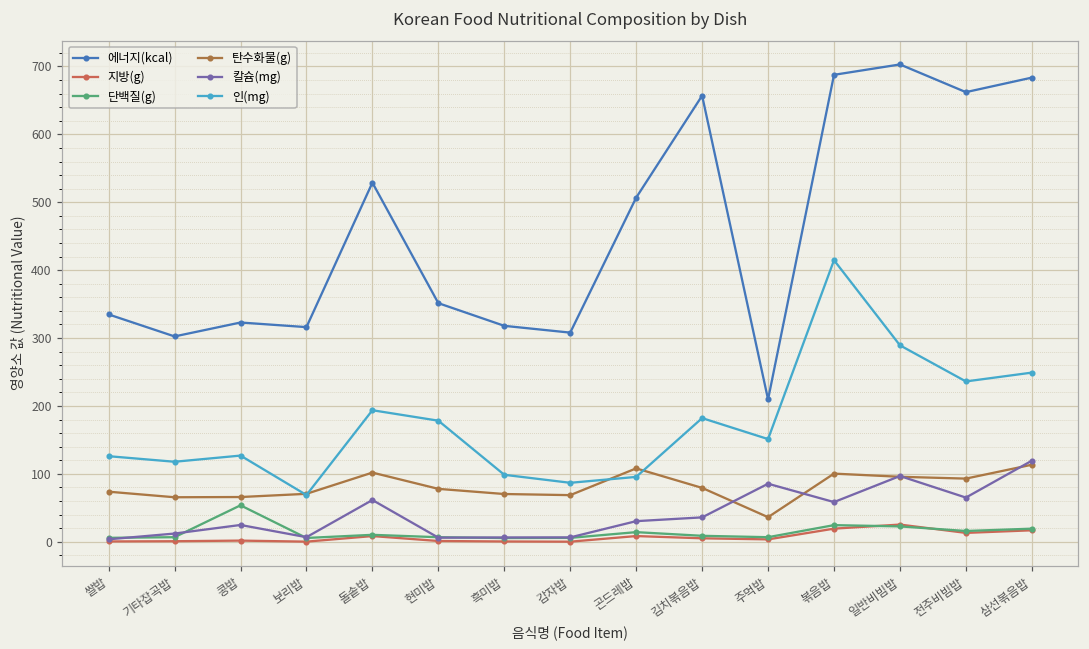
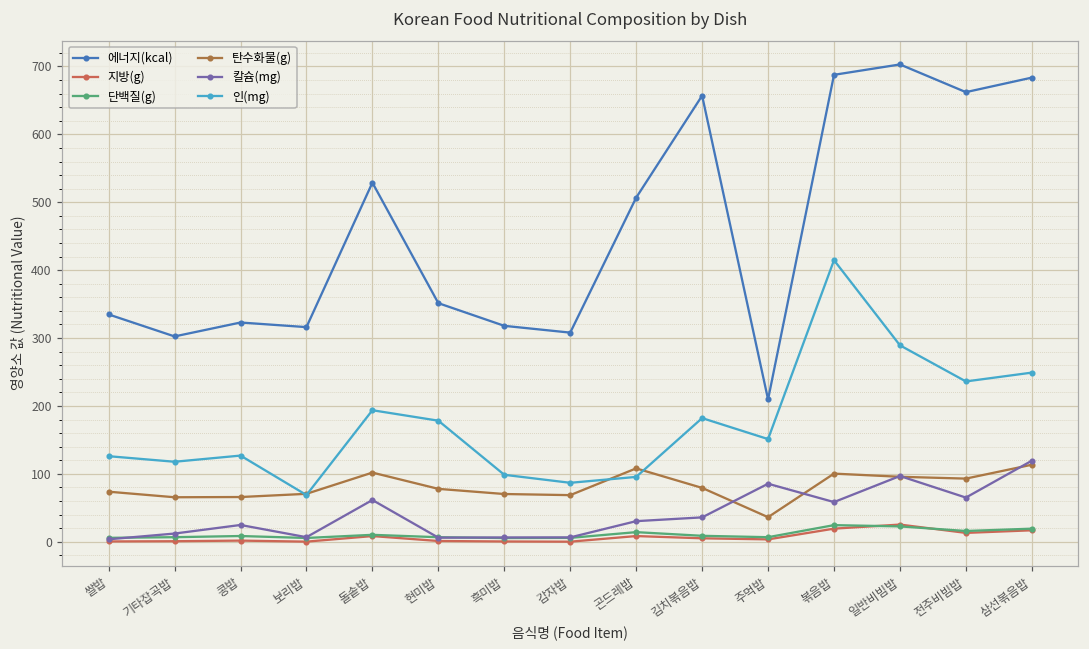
단백질(g), 콩밥: 50 -> 10
